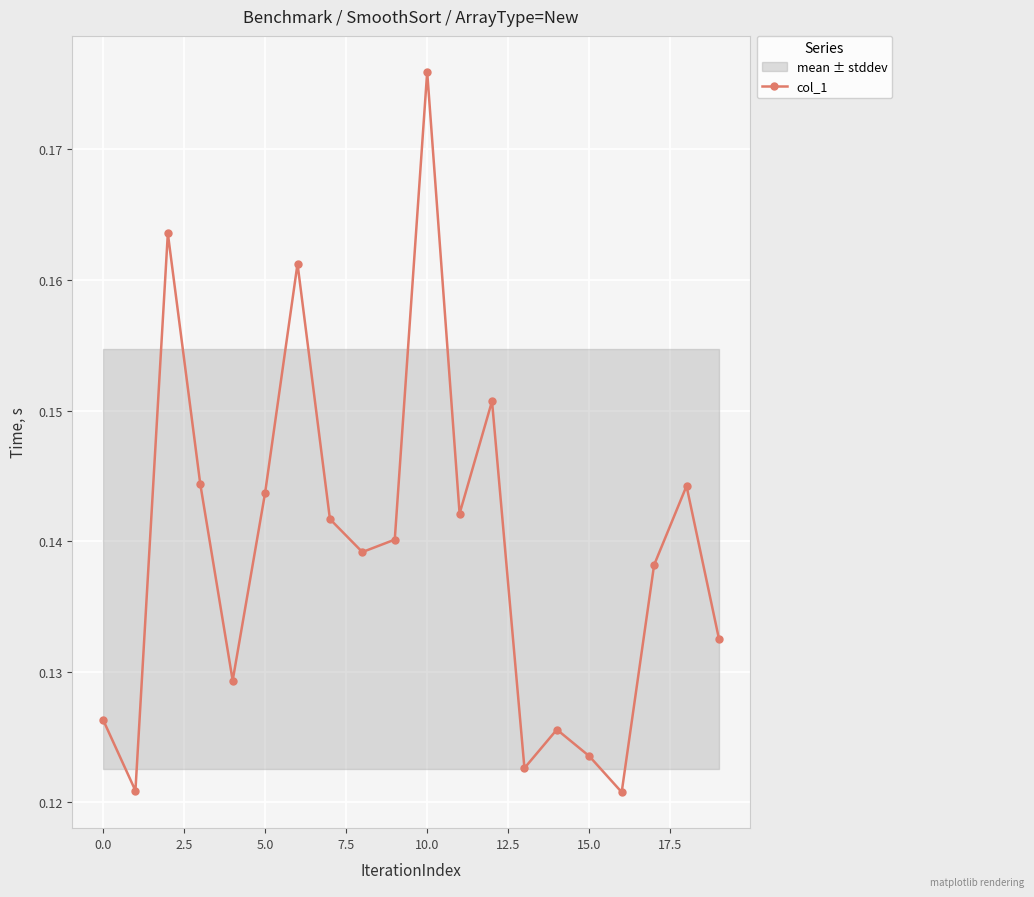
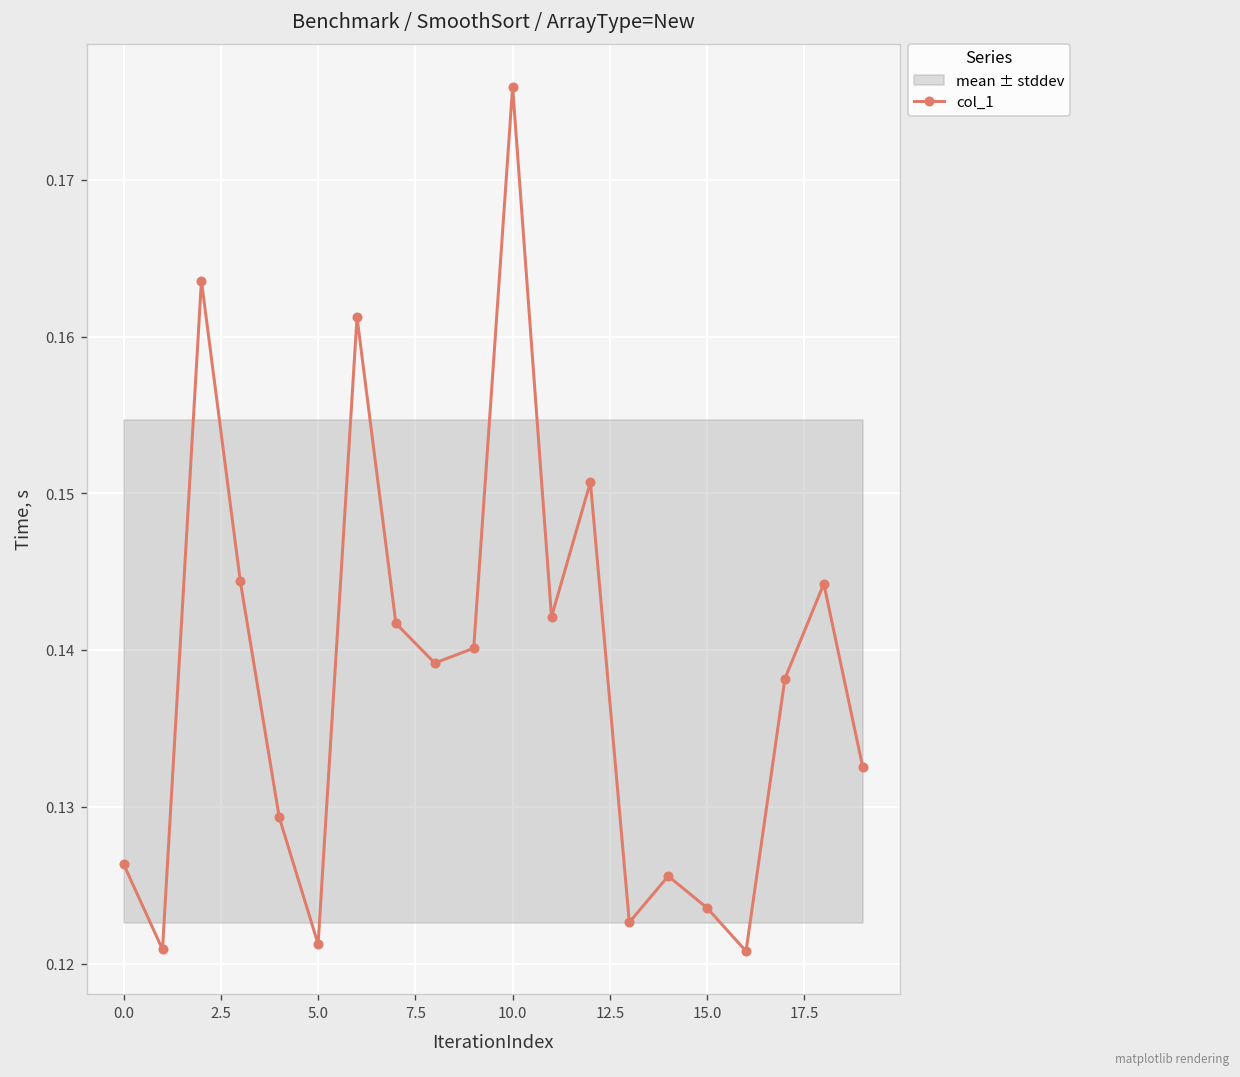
col_1, 5.0: 0.1437 -> 0.1212
